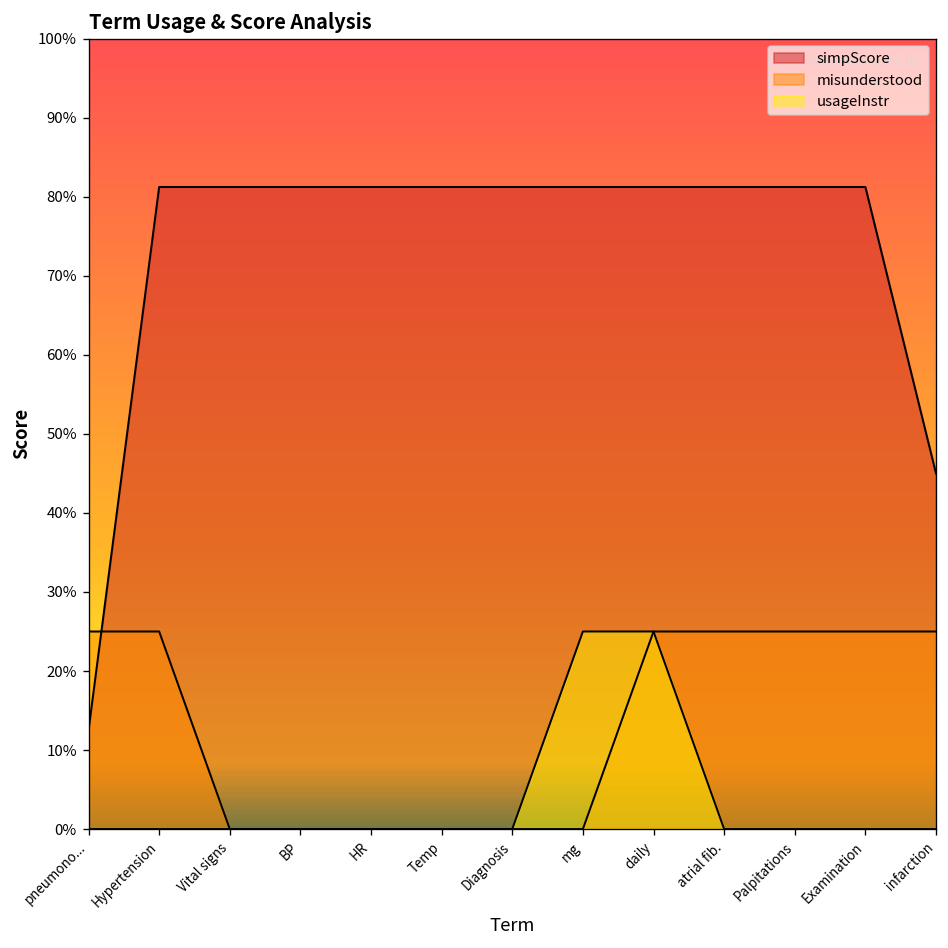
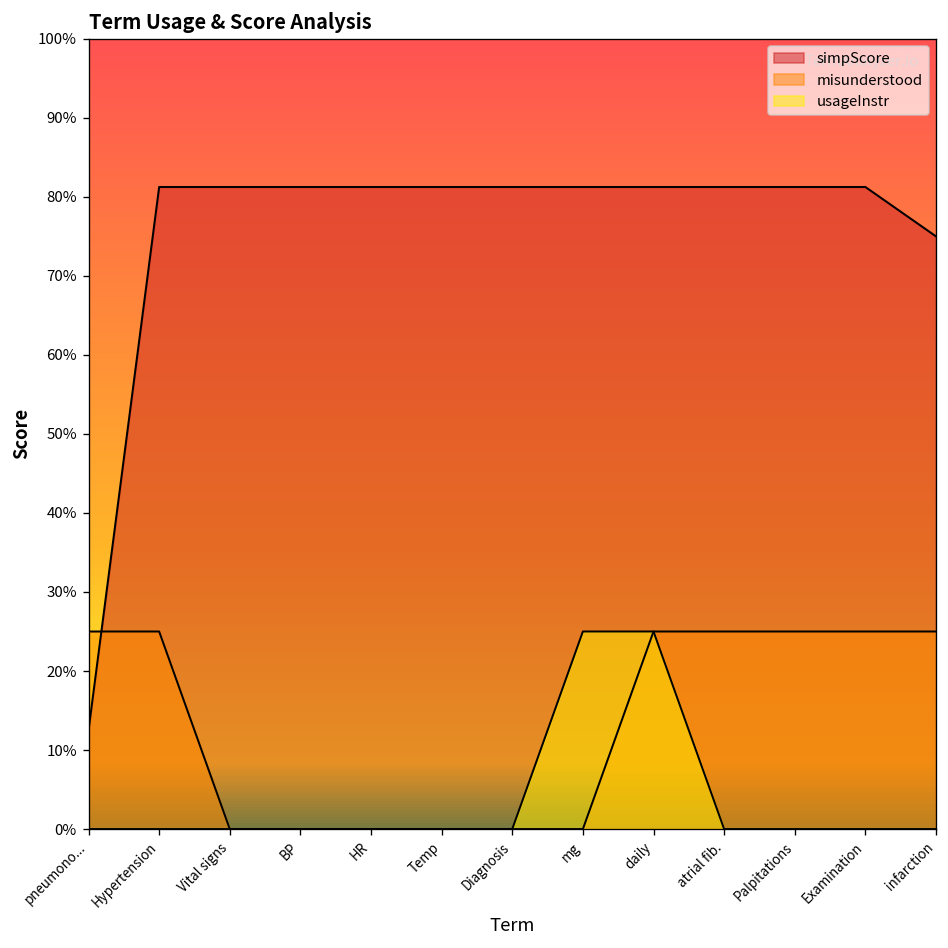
simpScore, infarction: 45% -> 75%
